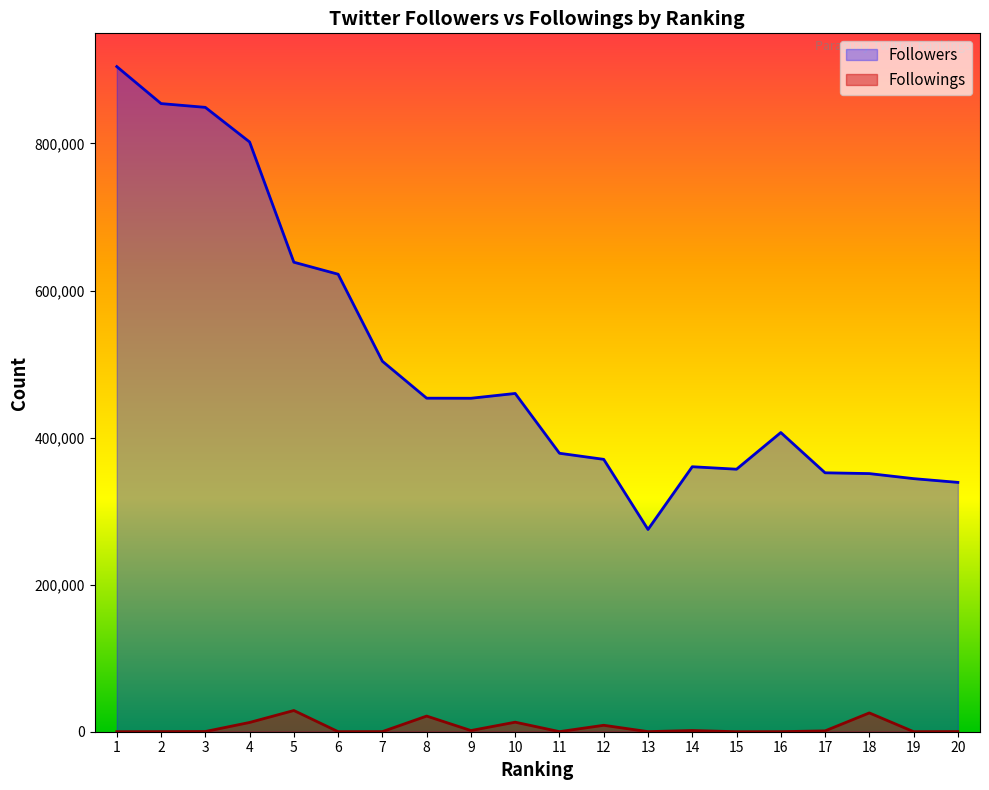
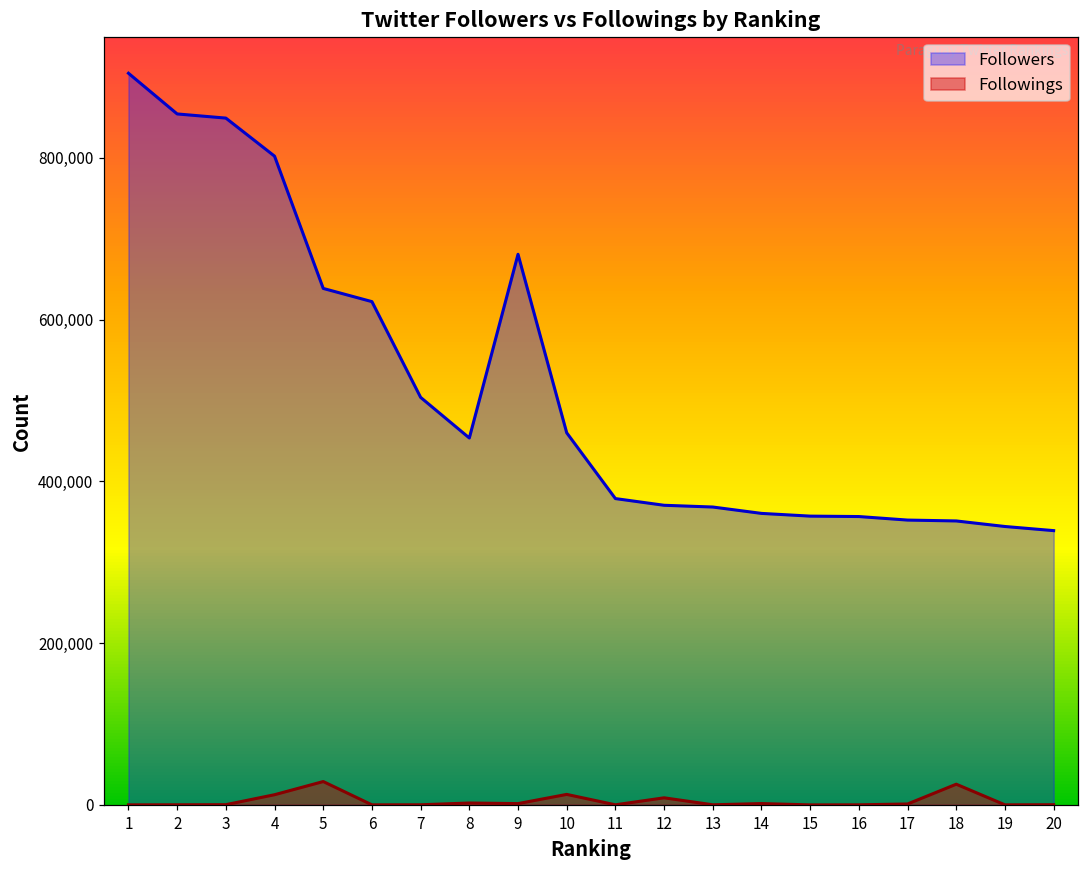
Followings, 8: 20,000 -> 0
Followers, 9: 450,000 -> 680,000
Followers, 13: 280,000 -> 370,000
Followers, 16: 410,000 -> 360,000
